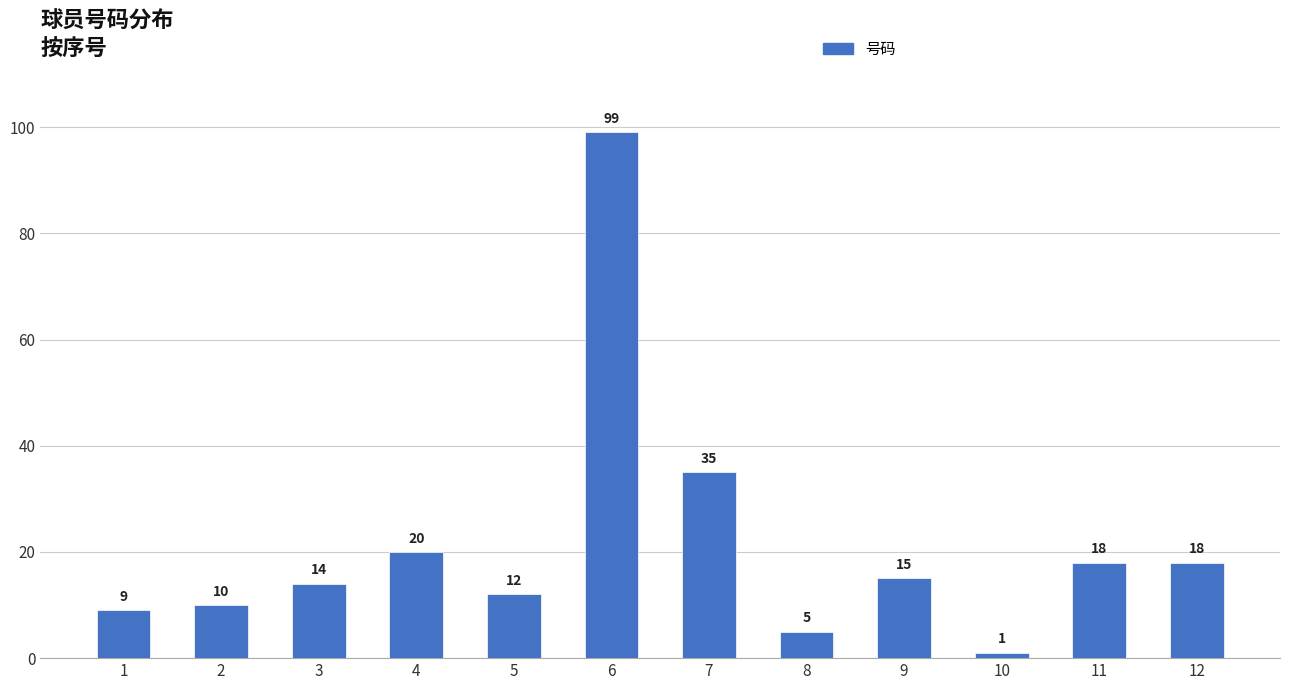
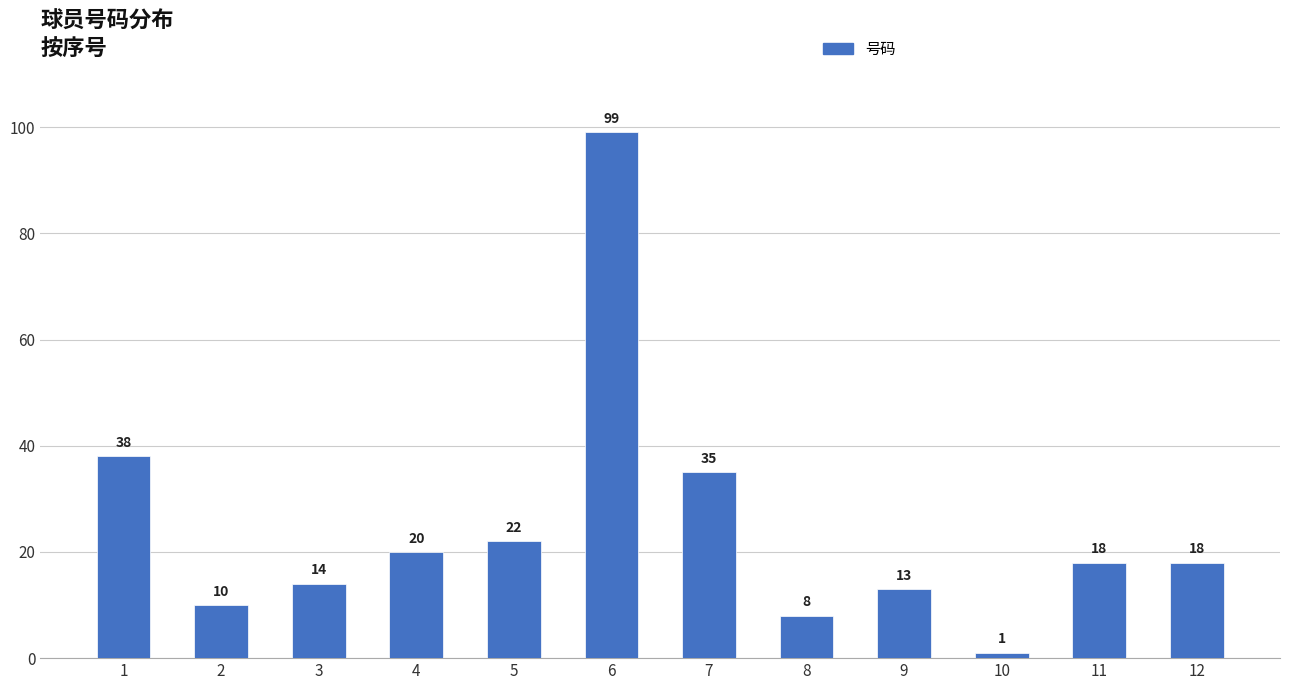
1: 9 -> 38
5: 12 -> 22
8: 5 -> 8
9: 15 -> 13
